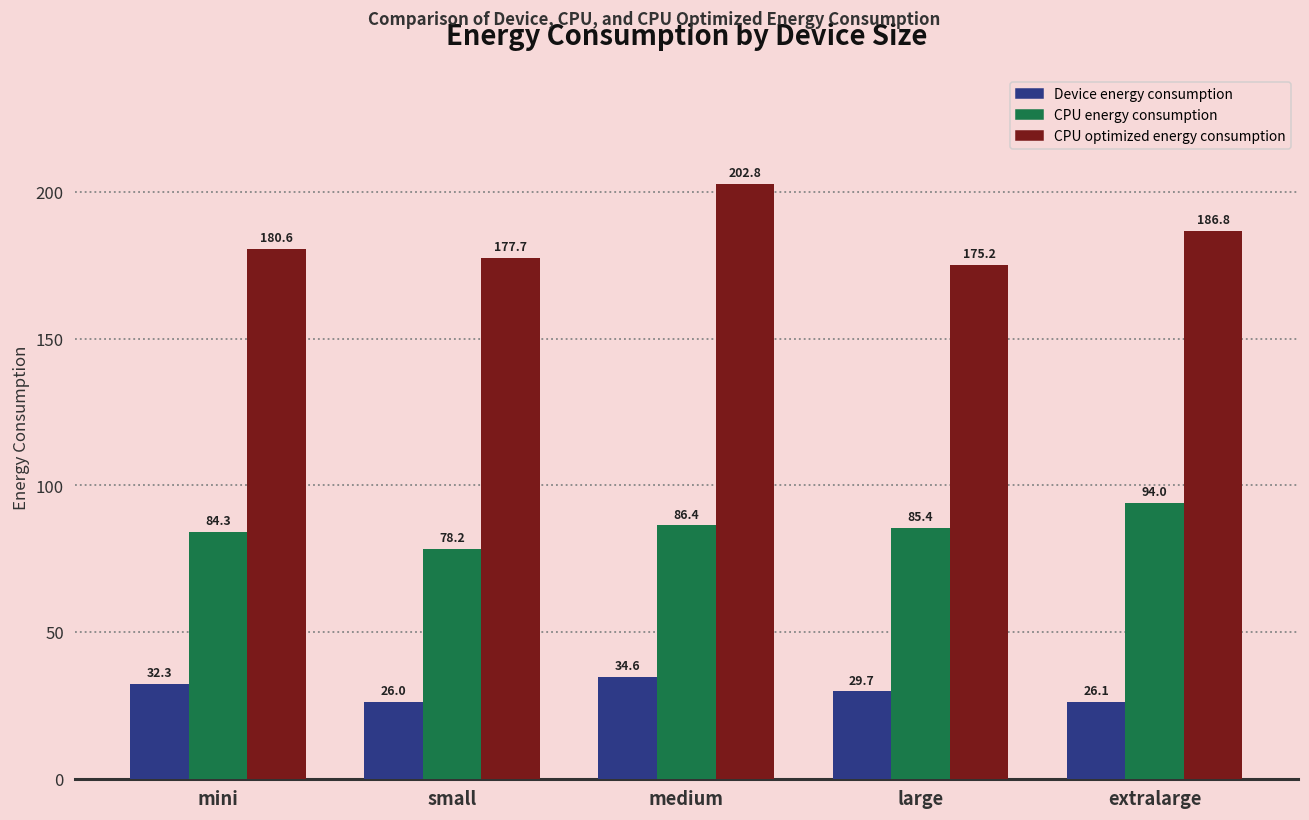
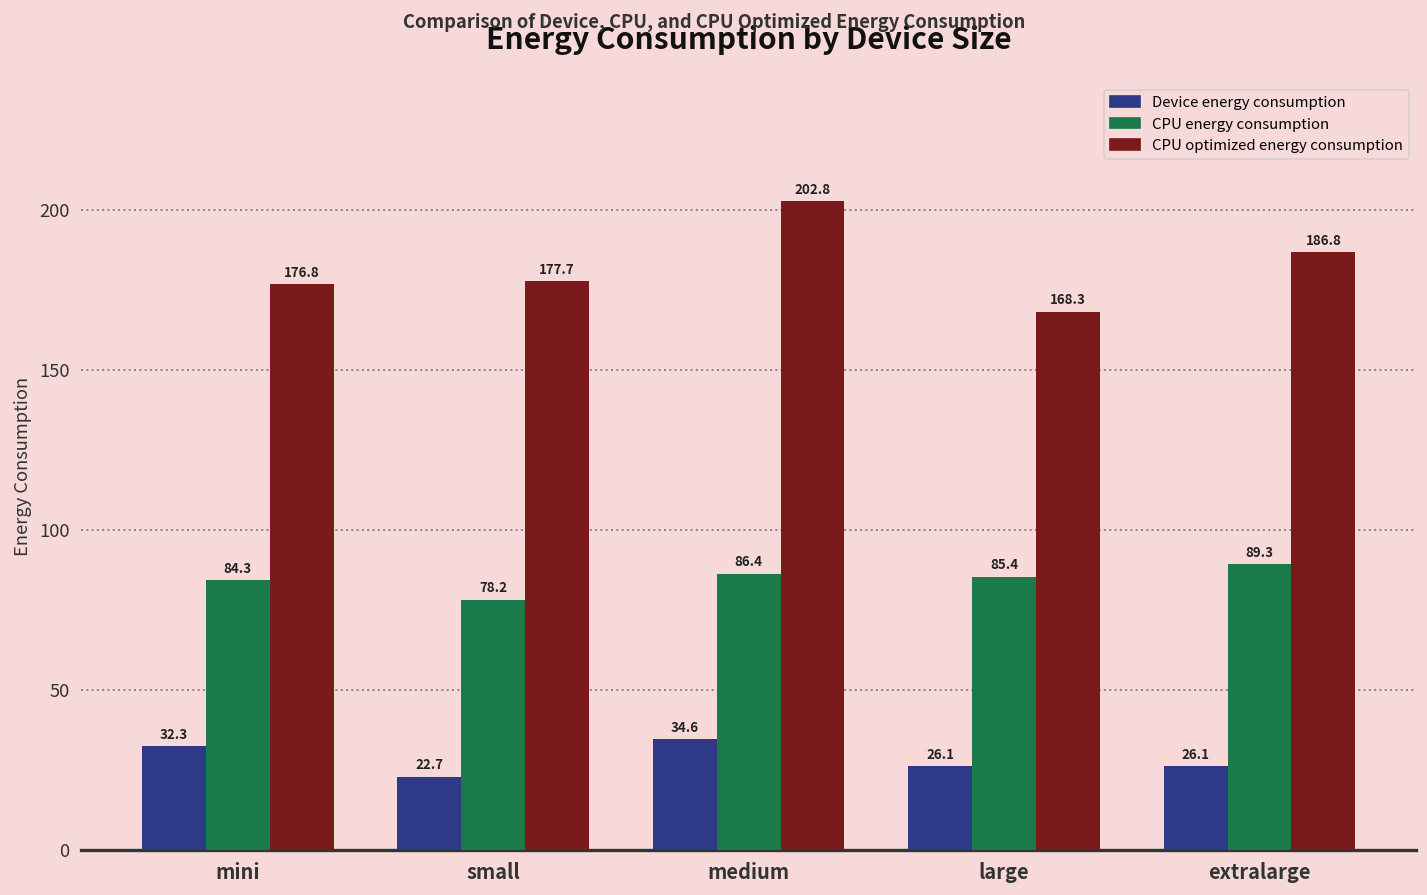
CPU optimized energy consumption, mini: 180.6 -> 176.8
Device energy consumption, small: 26.0 -> 22.7
Device energy consumption, large: 29.7 -> 26.1
CPU optimized energy consumption, large: 175.2 -> 168.3
CPU energy consumption, extralarge: 94.0 -> 89.3
